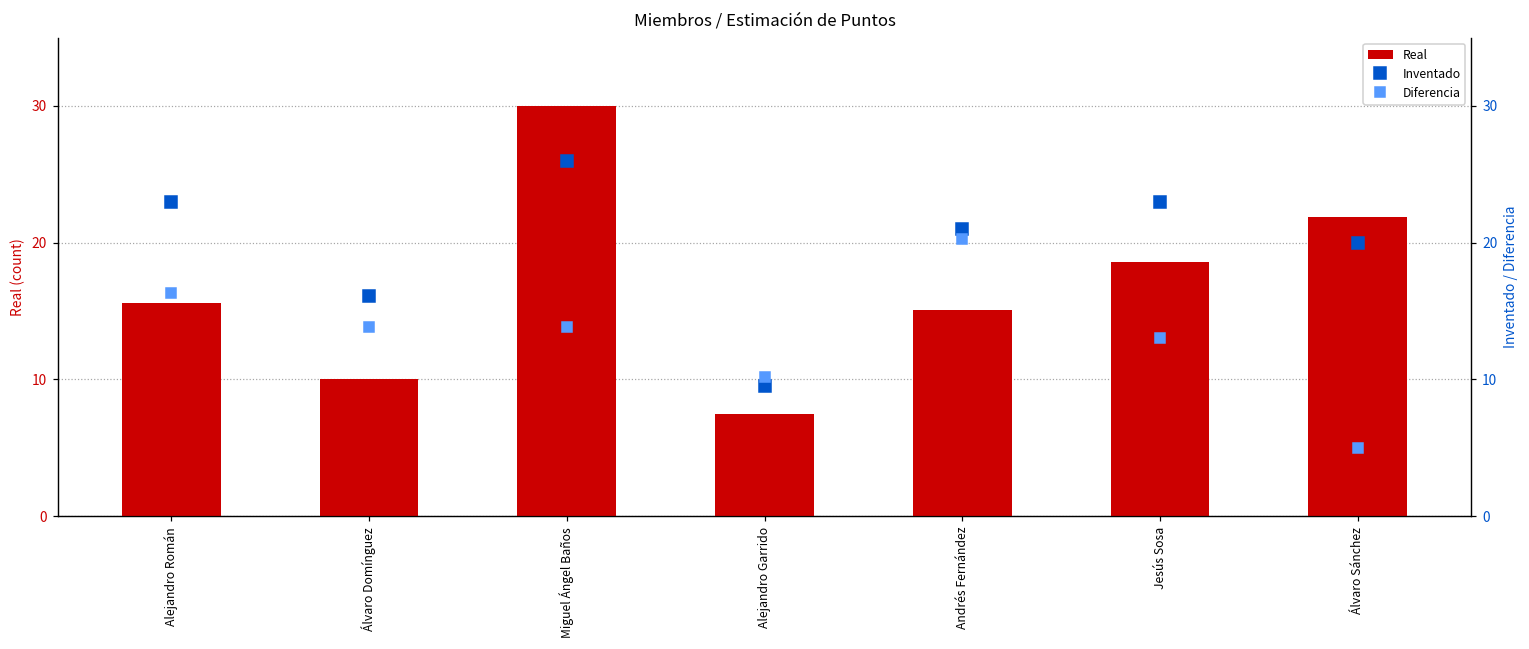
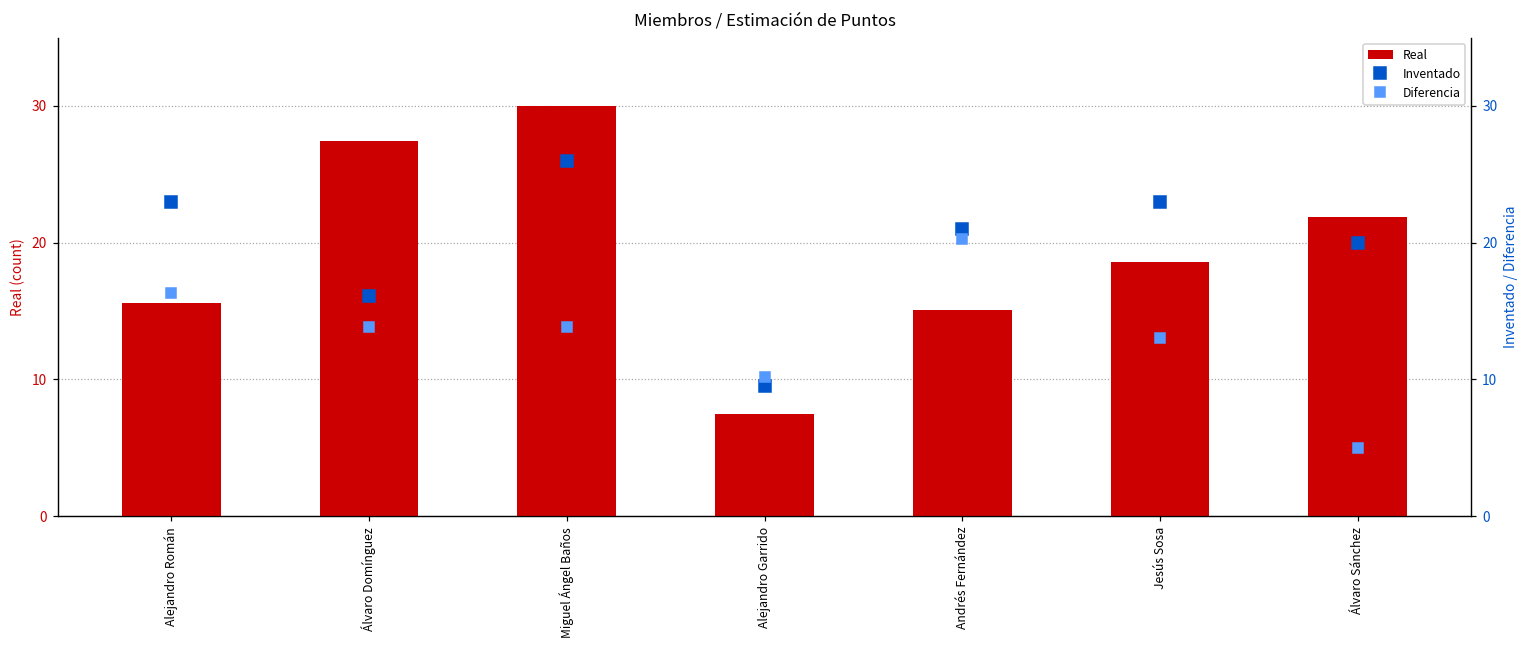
Real, Álvaro Domínguez: 10.0 -> 27.4
